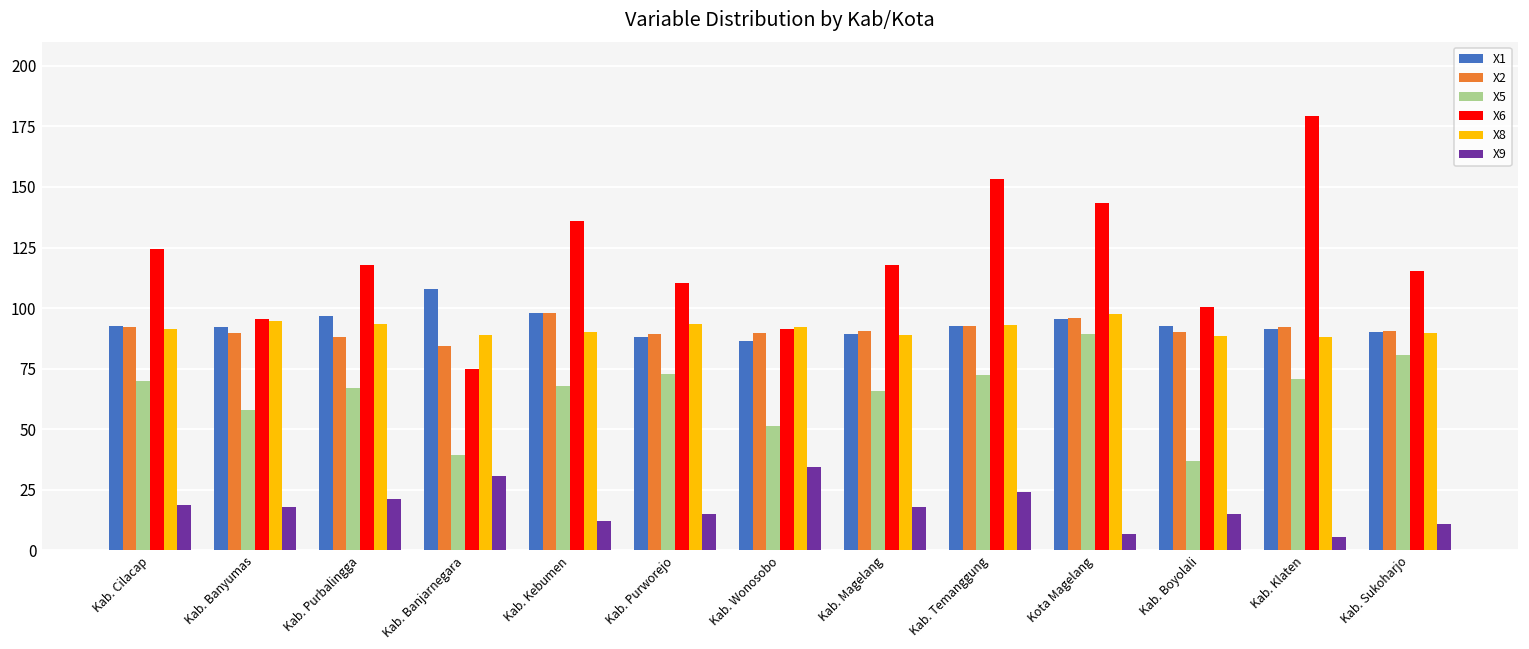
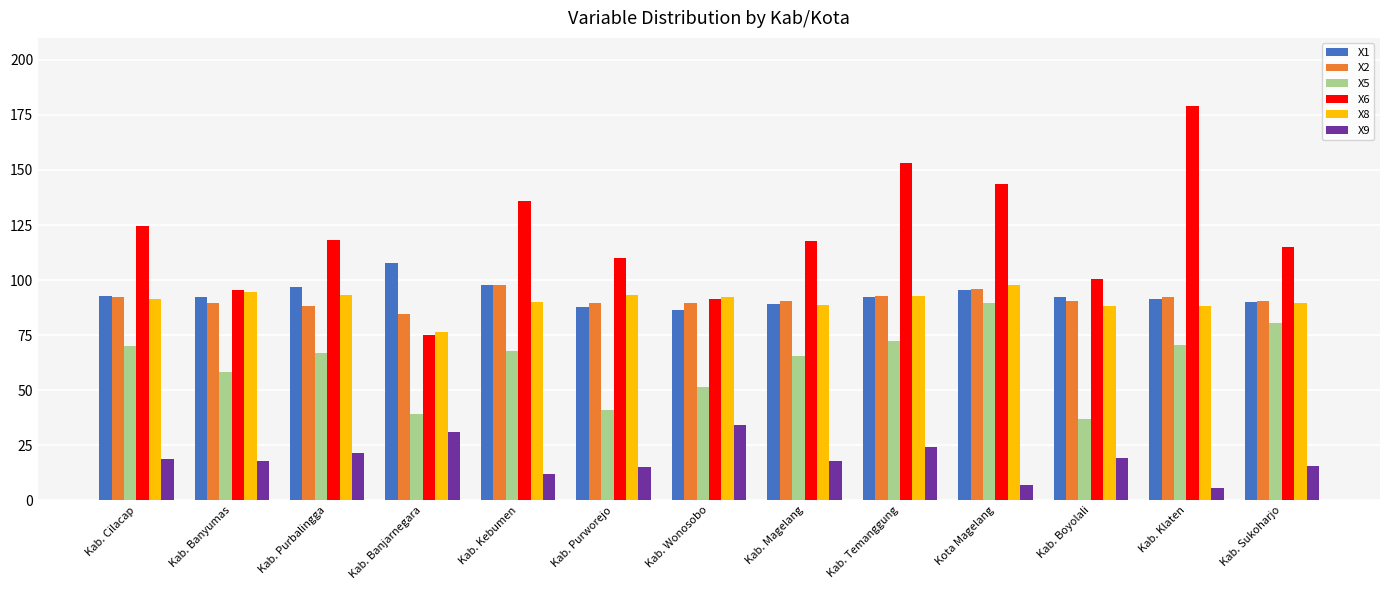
X8, Kab. Banjarnegara: 89 -> 76
X5, Kab. Purworejo: 73 -> 41
X9, Kab. Boyolali: 15 -> 19
X9, Kab. Sukoharjo: 11 -> 16
